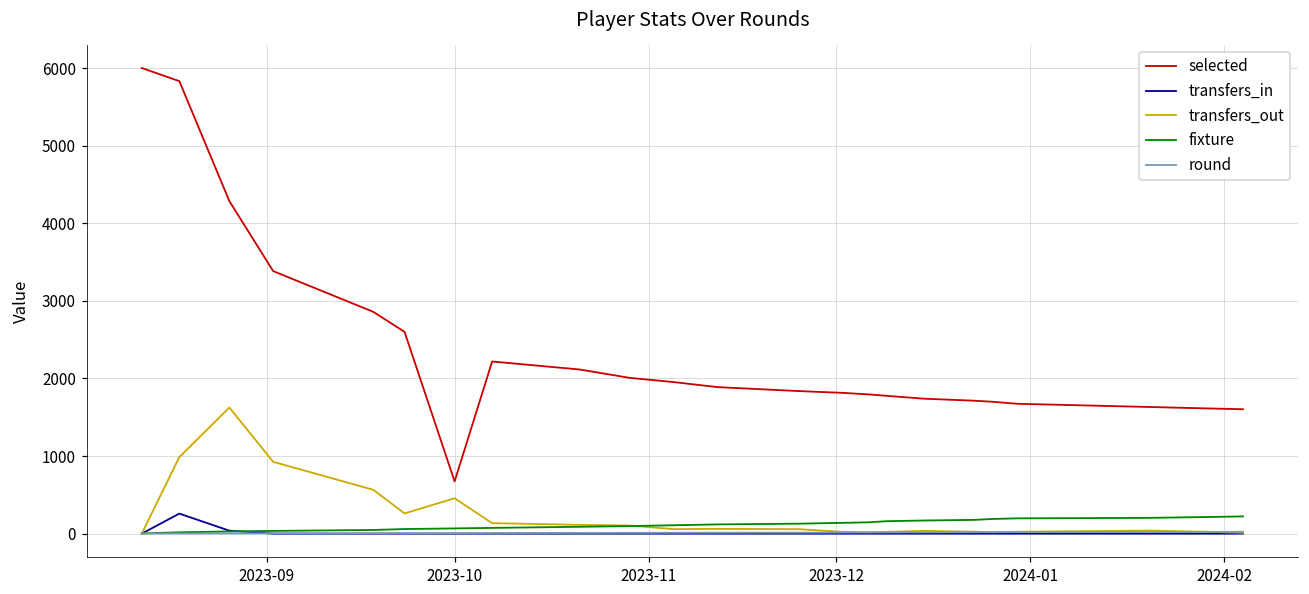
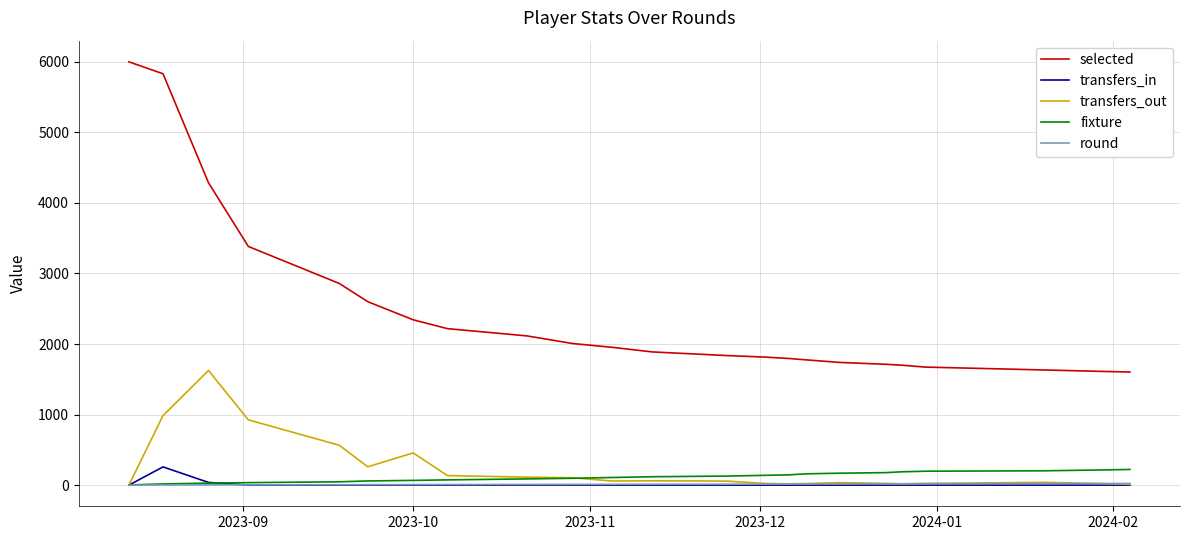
selected, 2023-10: 700 -> 2300
